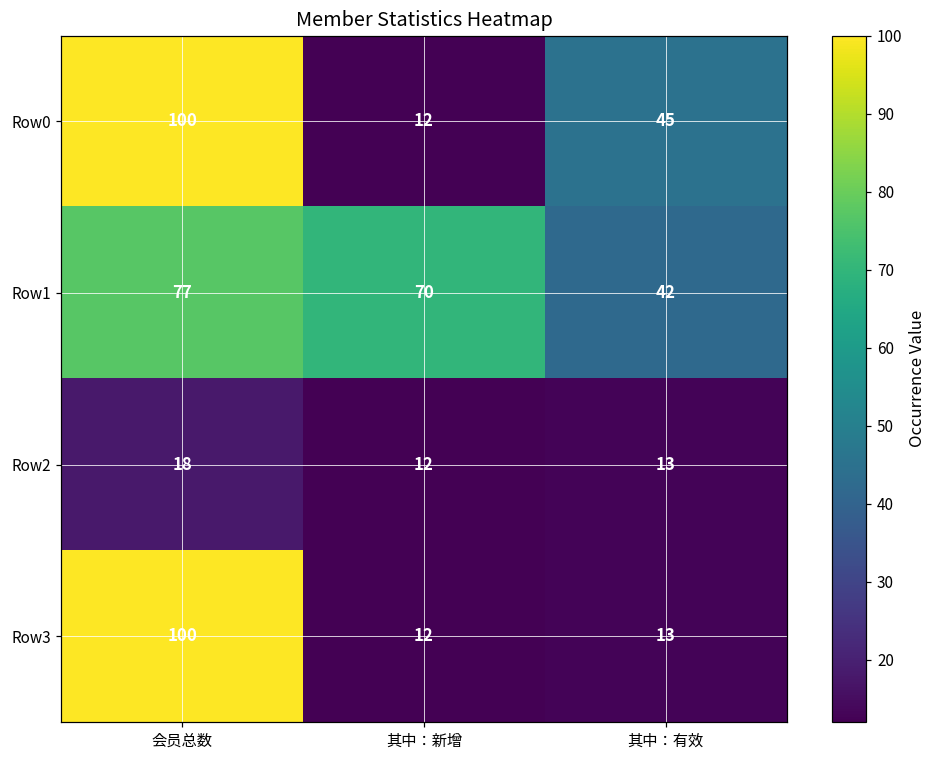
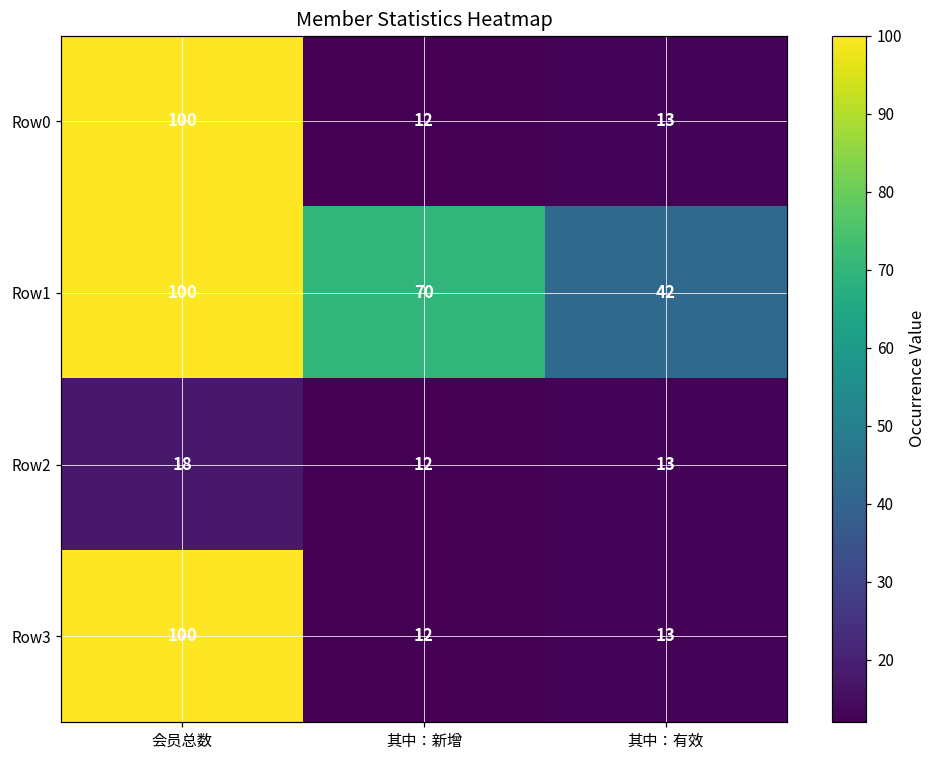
Row0, 其中：有效: 45 -> 13
Row1, 会员总数: 77 -> 100
